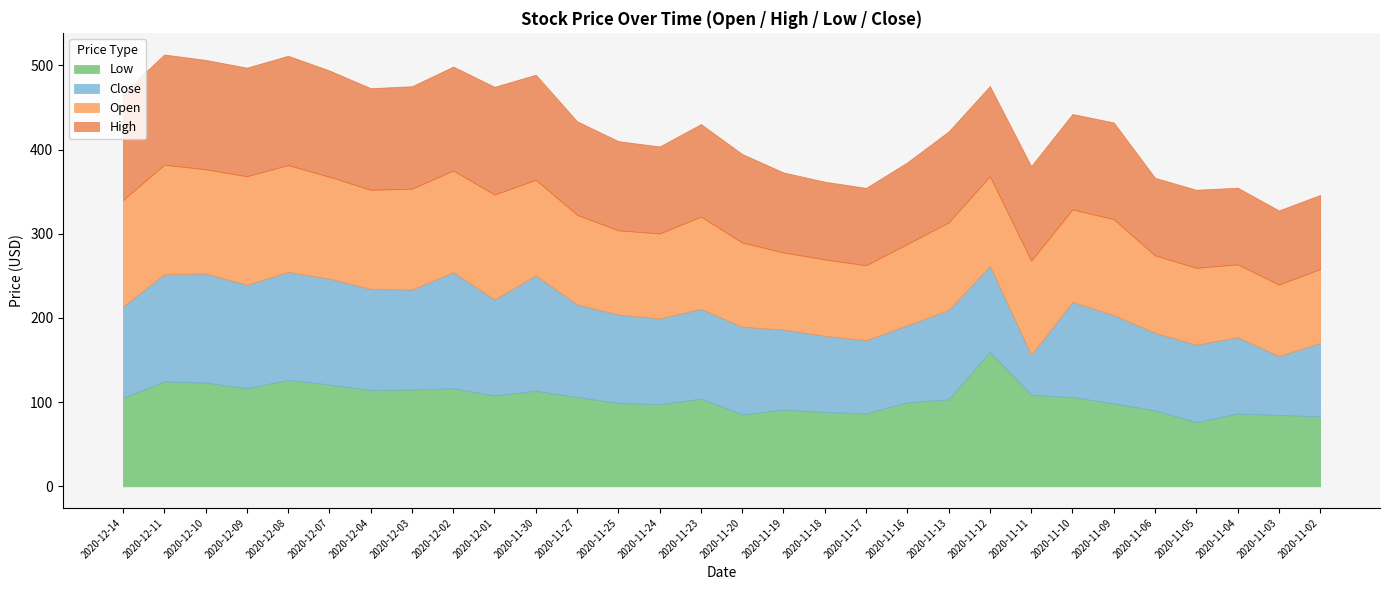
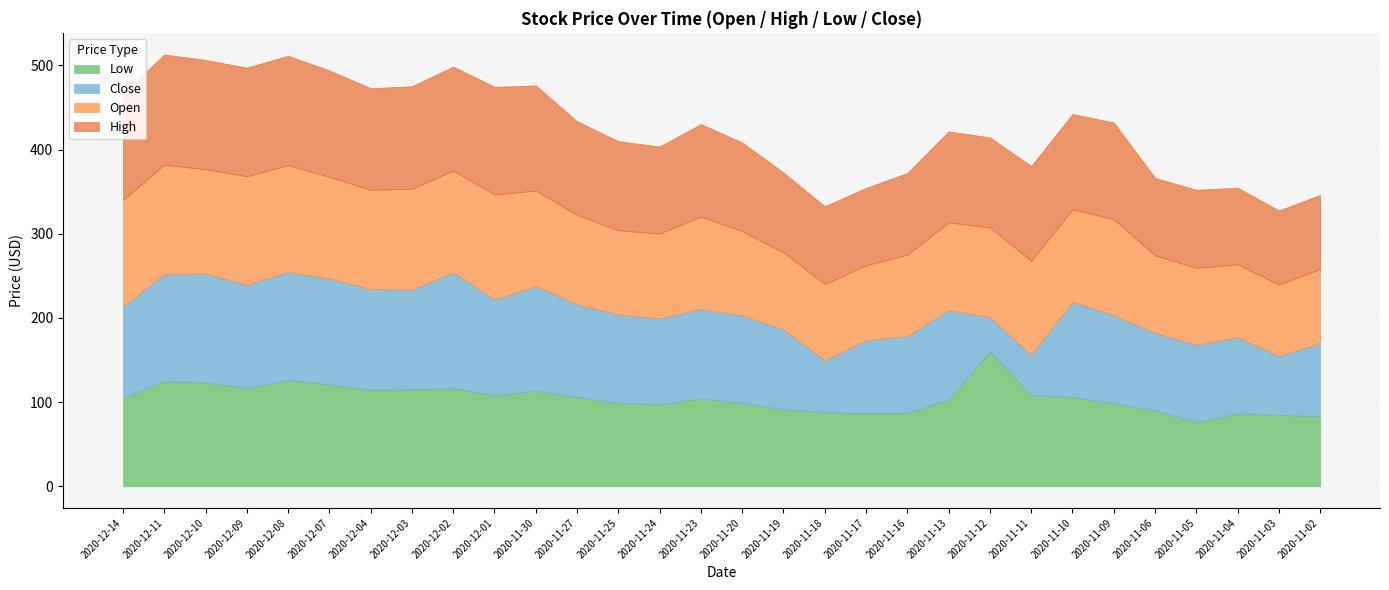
Close, 2020-11-30: 140 -> 120
Low, 2020-11-20: 90 -> 100
Close, 2020-11-18: 90 -> 60
Low, 2020-11-16: 100 -> 90
Close, 2020-11-12: 100 -> 40
